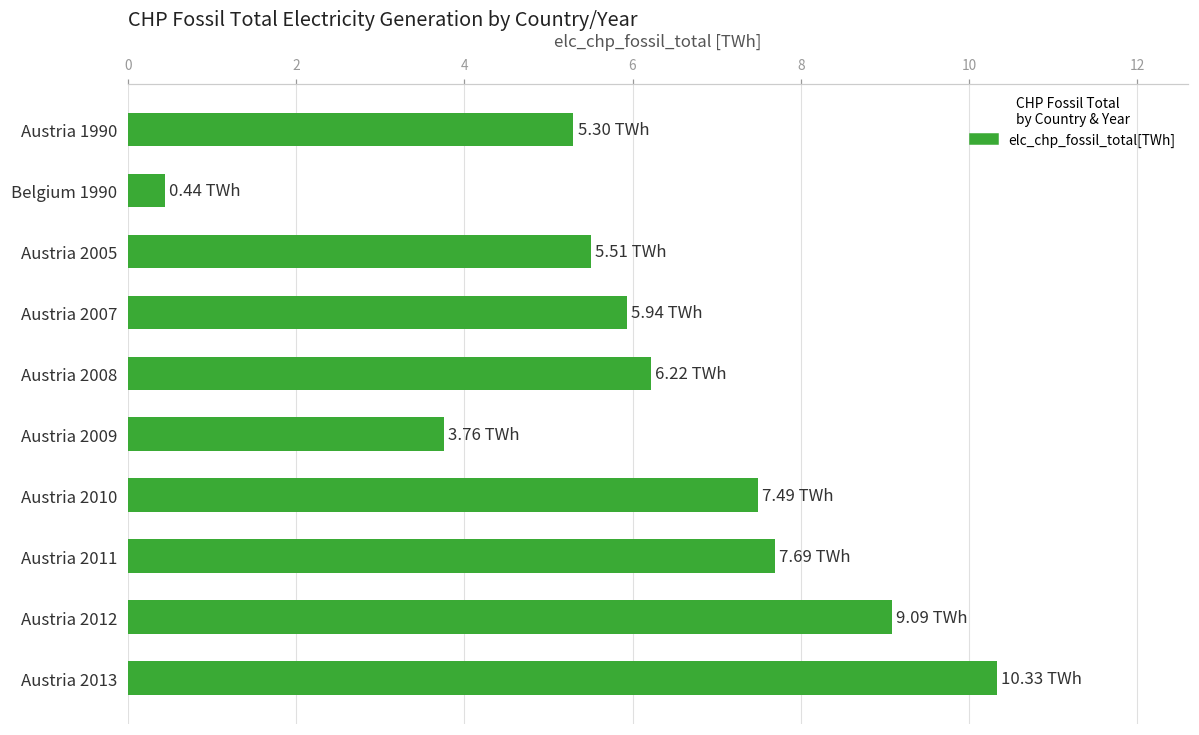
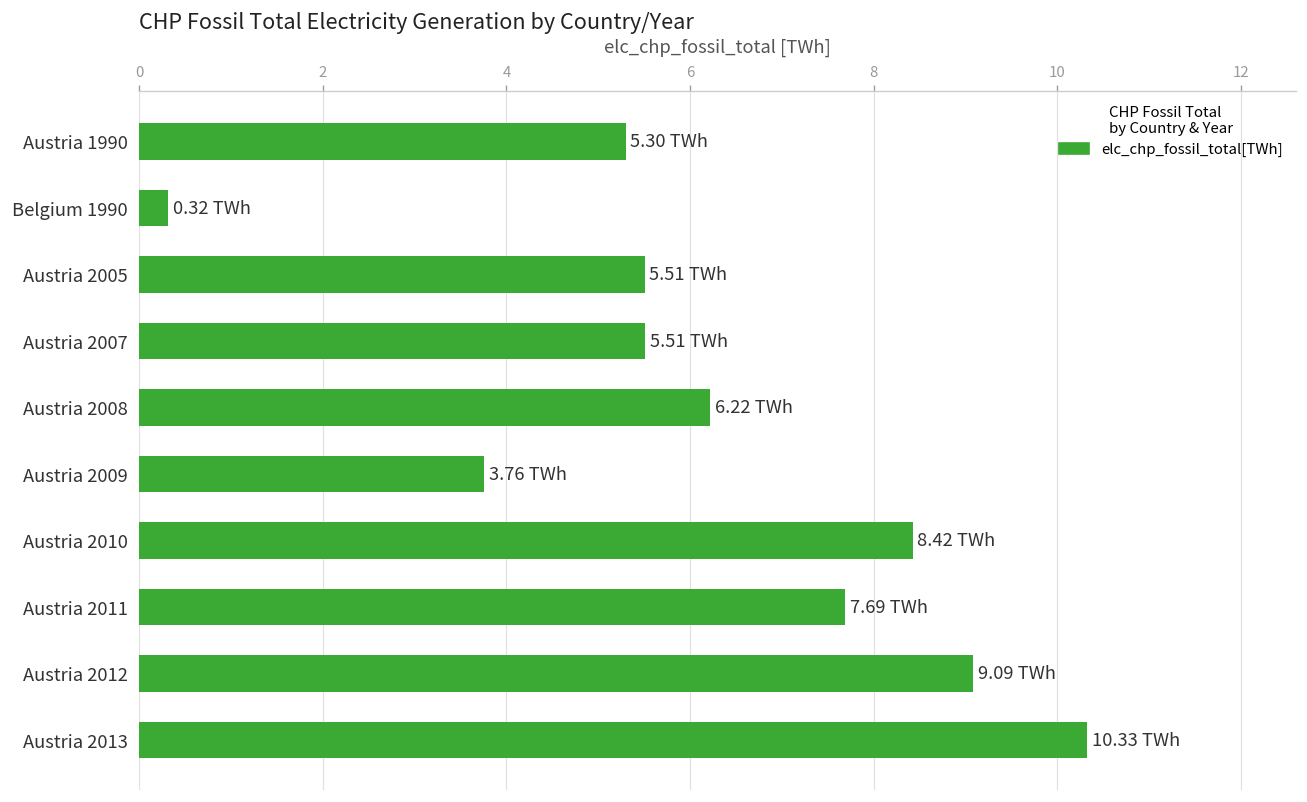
Belgium 1990: 0.44 -> 0.32
Austria 2007: 5.94 -> 5.51
Austria 2010: 7.49 -> 8.42
